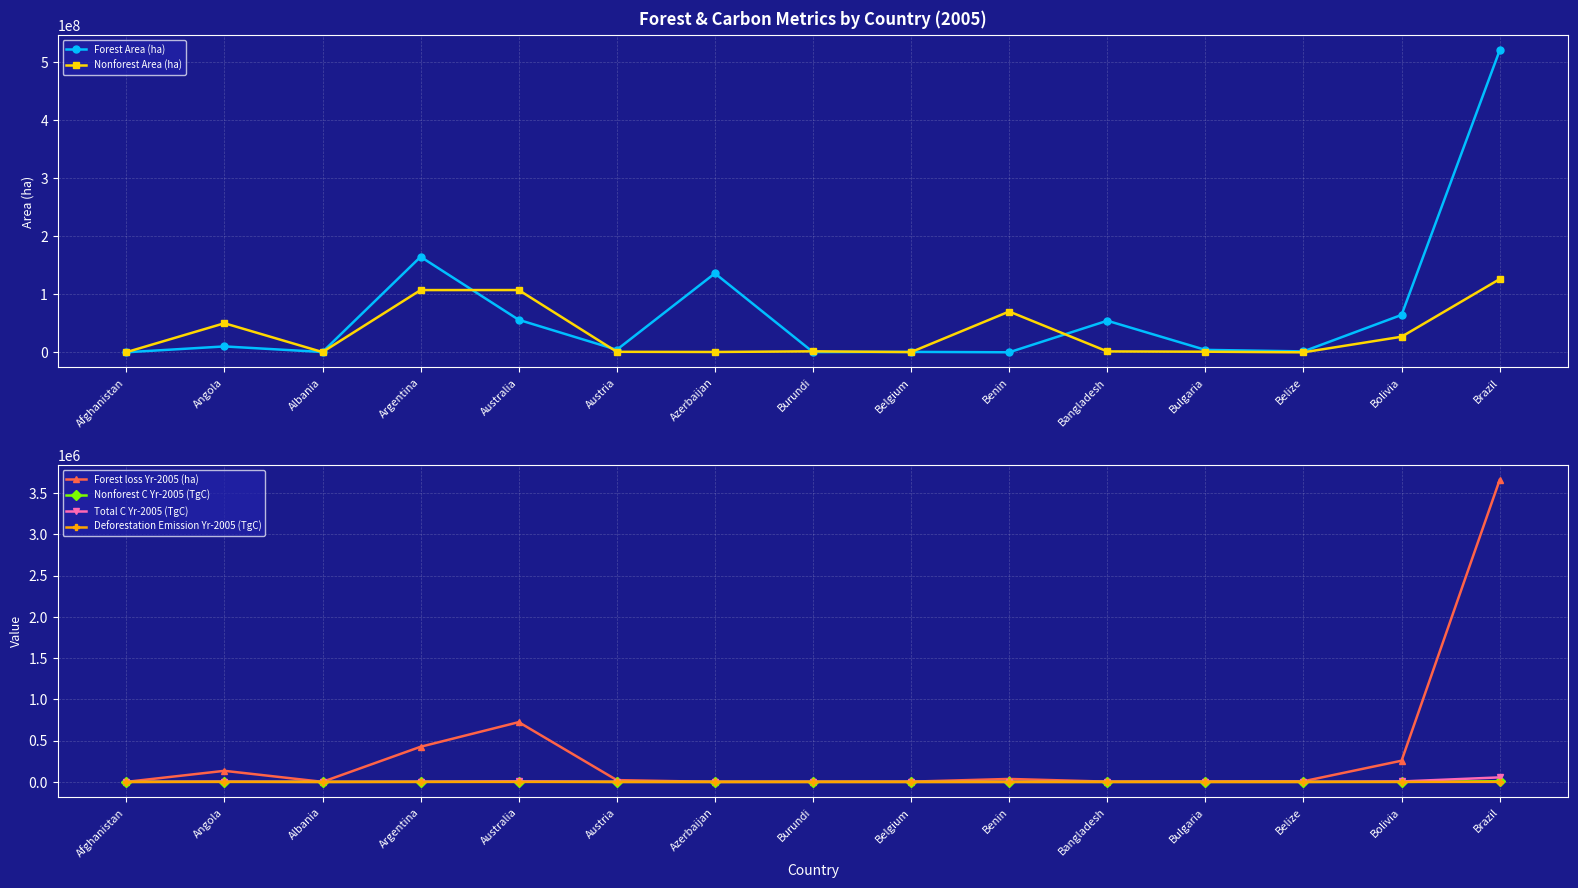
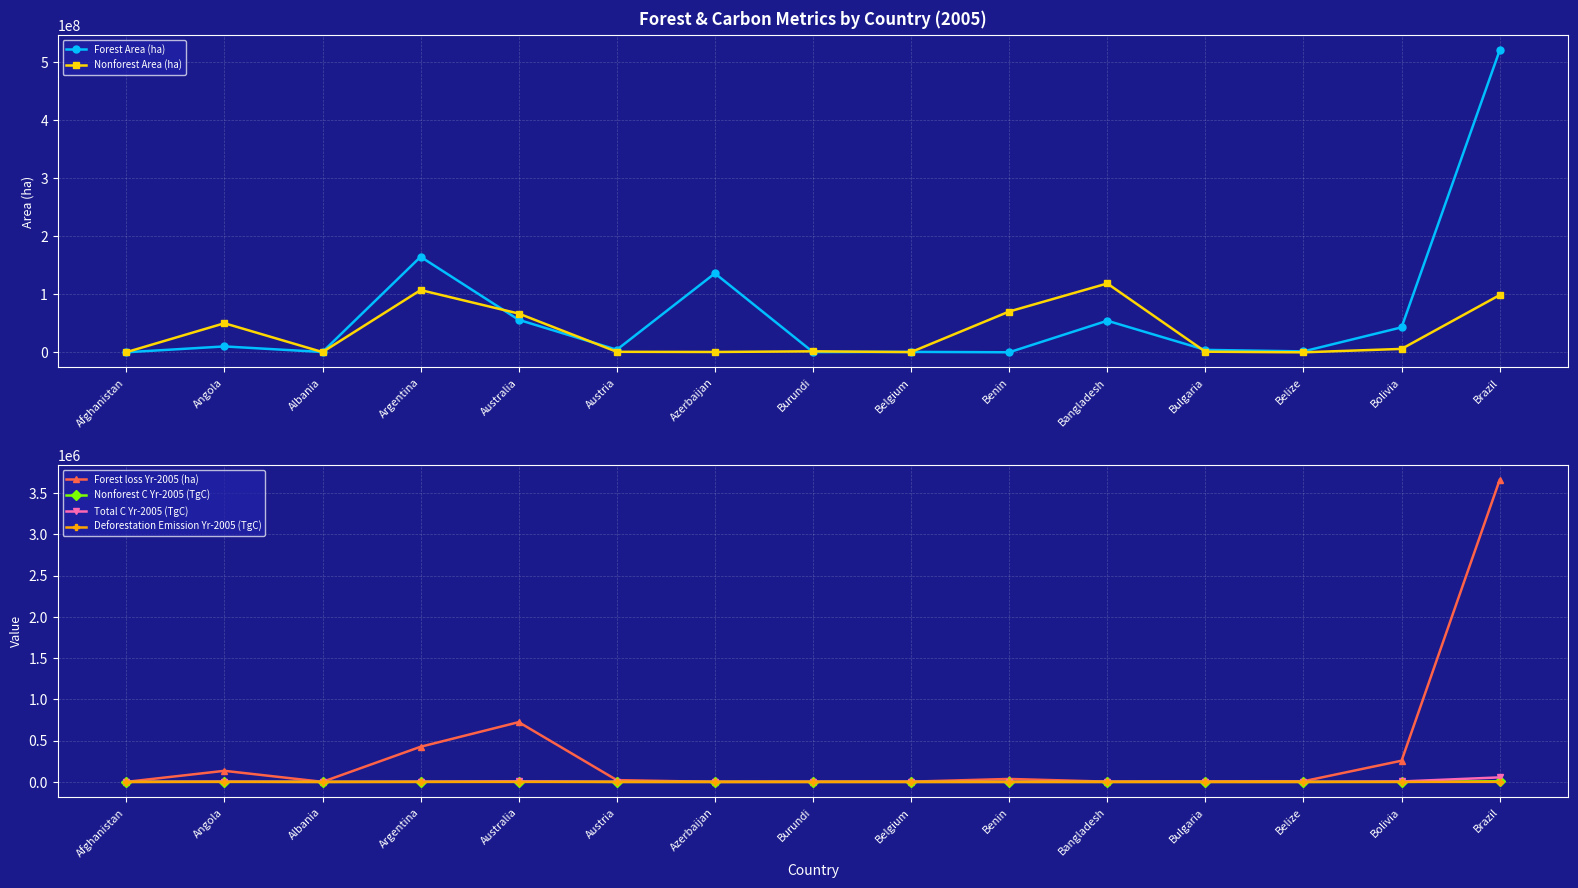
Forest & Carbon Metrics by Country (2005), Nonforest Area (ha), Australia: 110000000 -> 70000000
Forest & Carbon Metrics by Country (2005), Nonforest Area (ha), Bangladesh: 0 -> 120000000
Forest & Carbon Metrics by Country (2005), Forest Area (ha), Bolivia: 60000000 -> 40000000
Forest & Carbon Metrics by Country (2005), Nonforest Area (ha), Bolivia: 30000000 -> 10000000
Forest & Carbon Metrics by Country (2005), Nonforest Area (ha), Brazil: 130000000 -> 100000000
